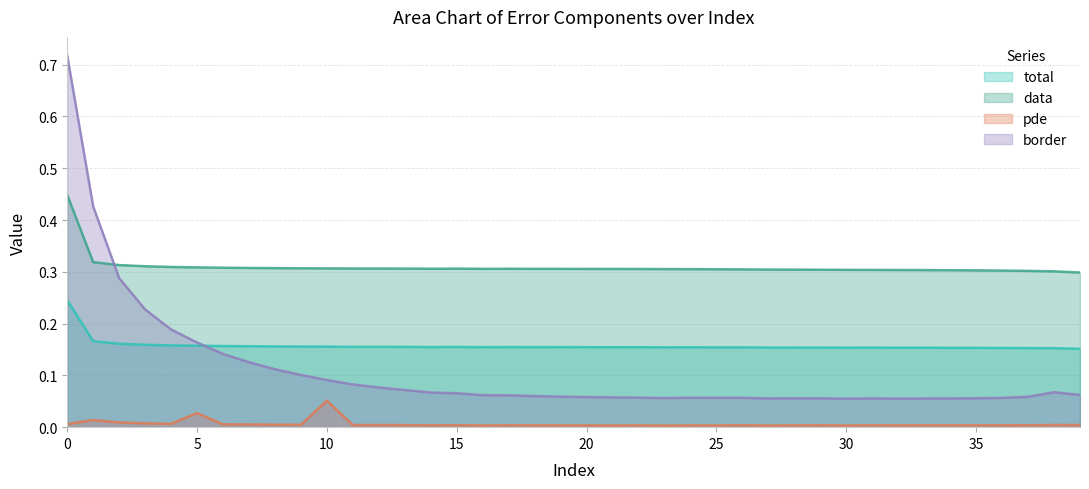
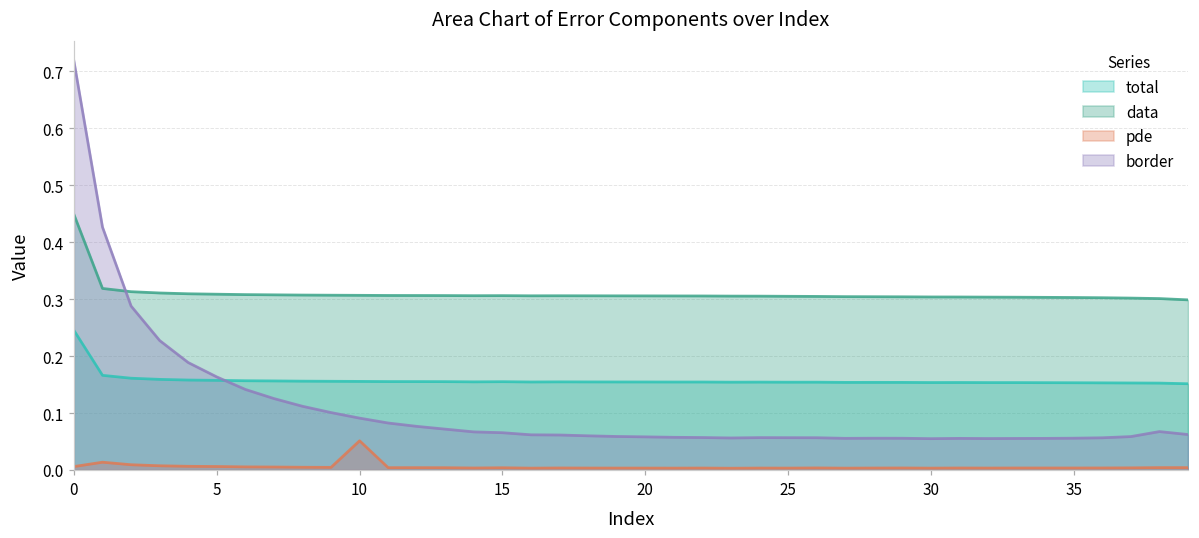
pde, 5: 0.03 -> 0.01
